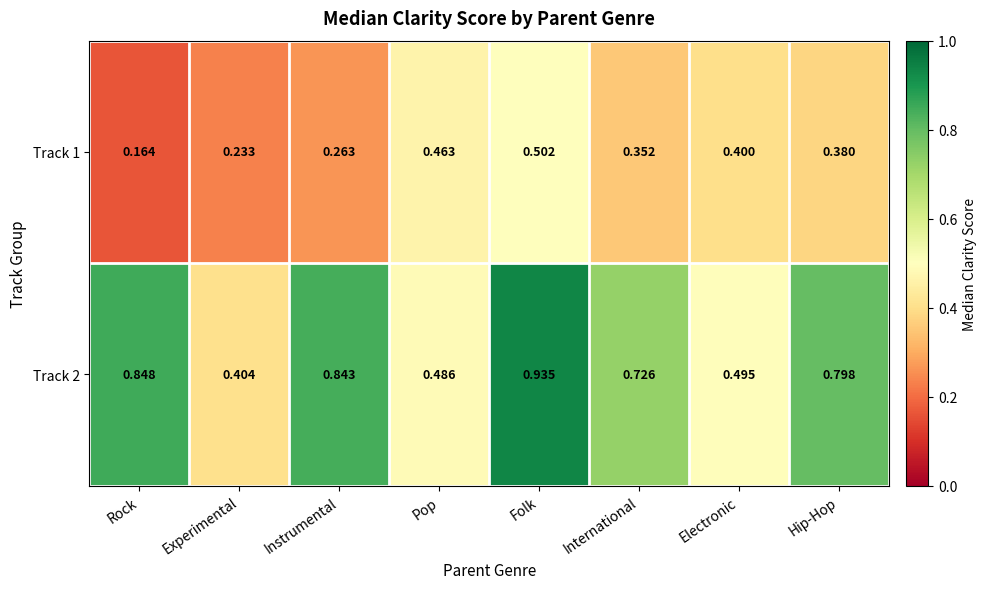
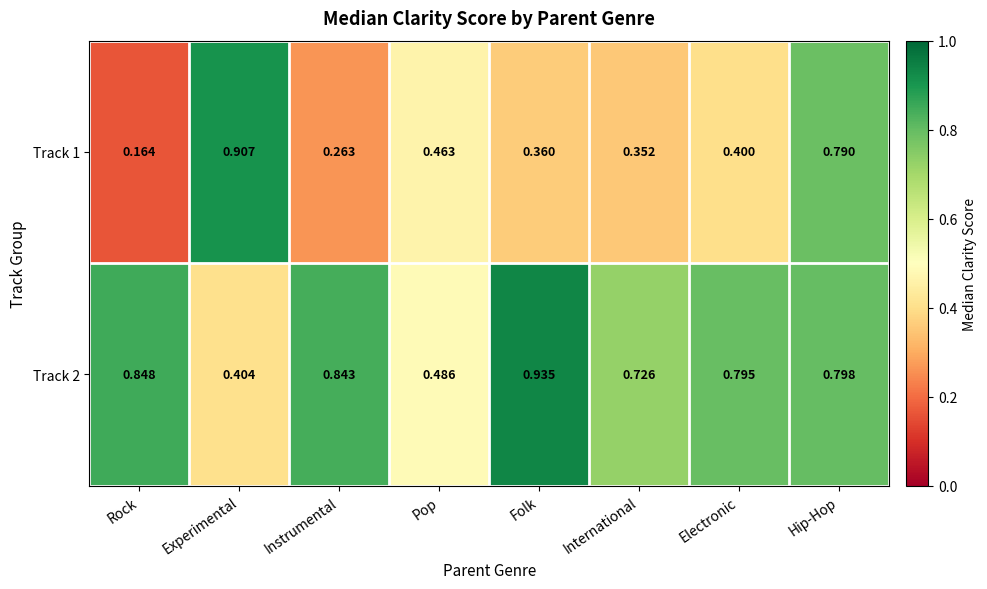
Track 1, Experimental: 0.233 -> 0.907
Track 1, Folk: 0.502 -> 0.360
Track 1, Hip-Hop: 0.380 -> 0.790
Track 2, Electronic: 0.495 -> 0.795
